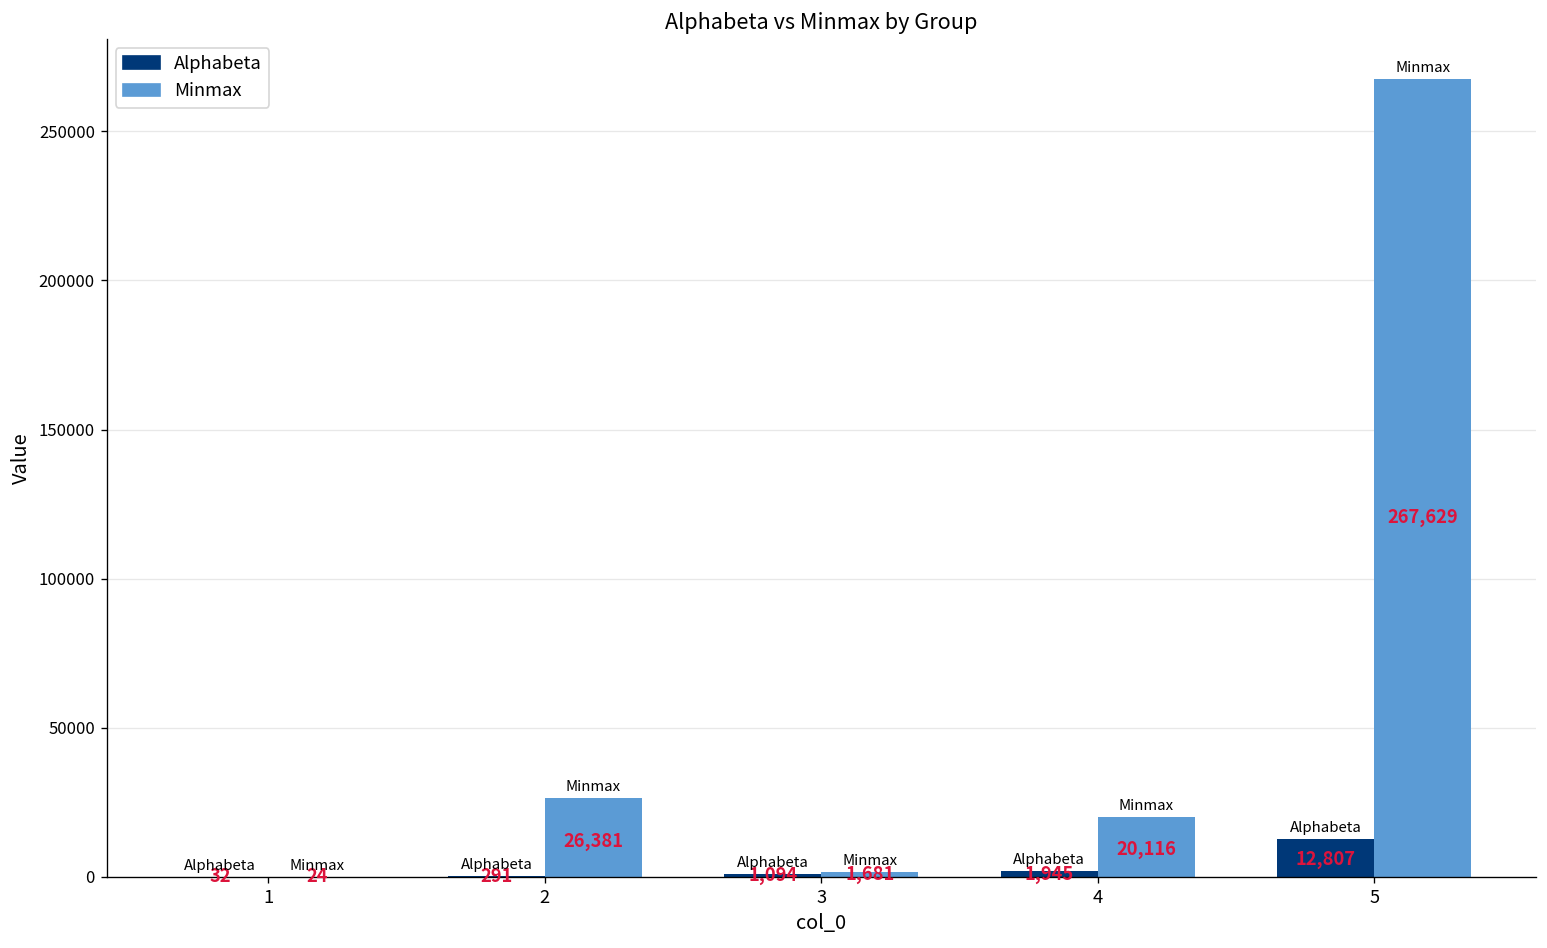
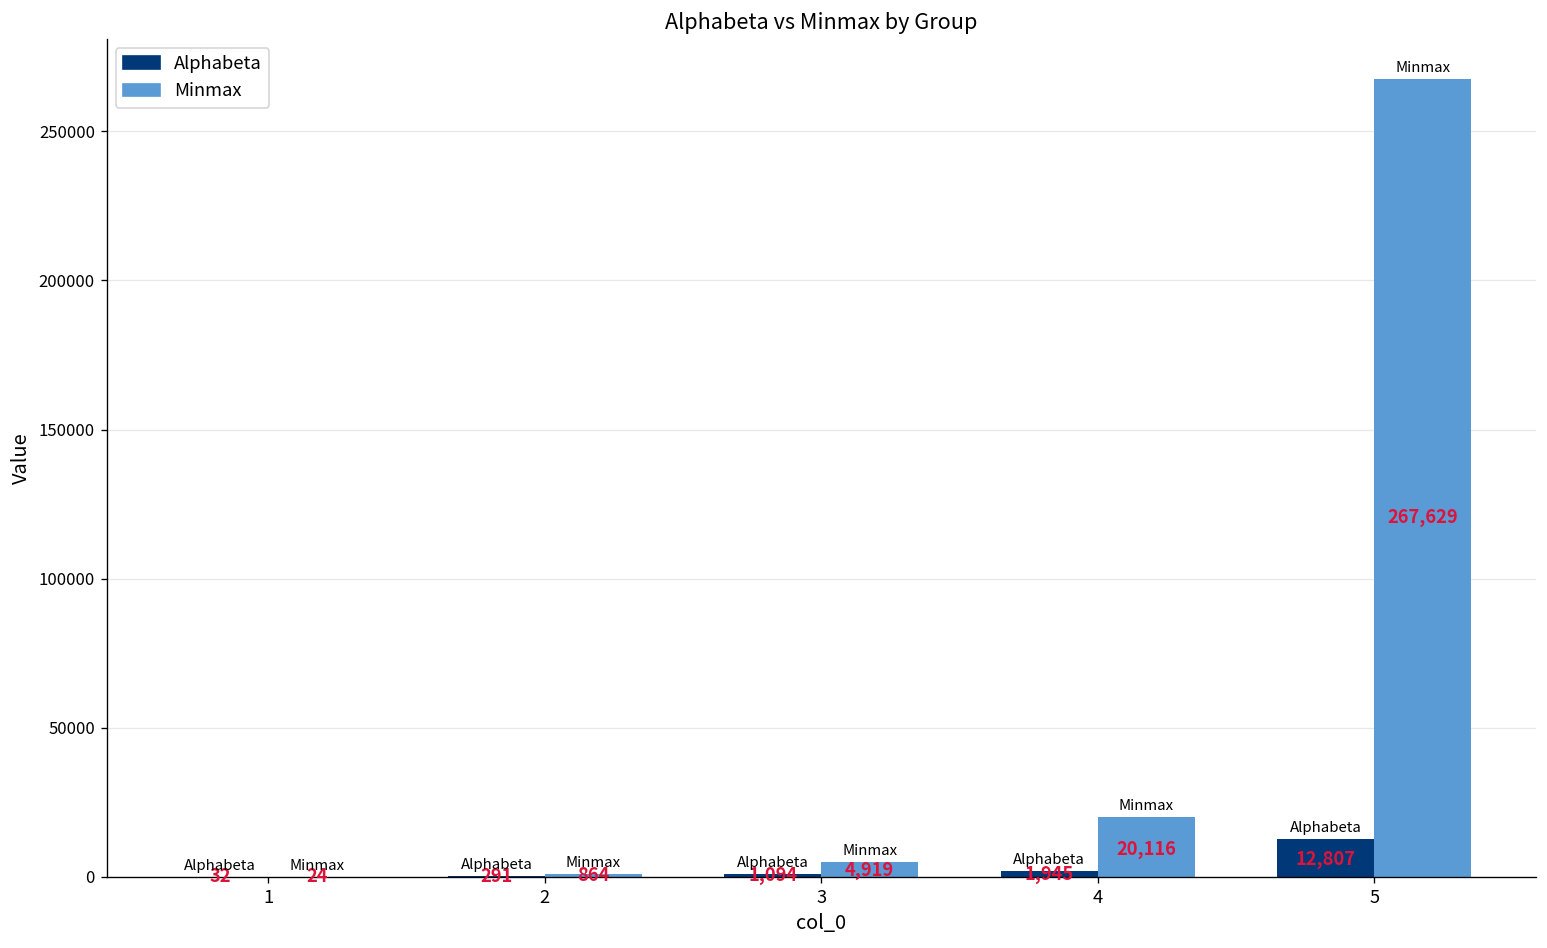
Minmax, 2: 26,381 -> 864
Minmax, 3: 1,681 -> 4,919
